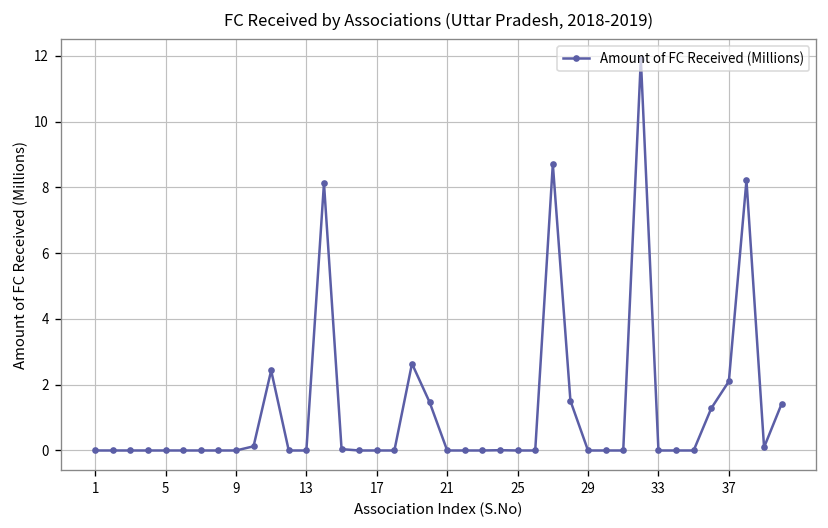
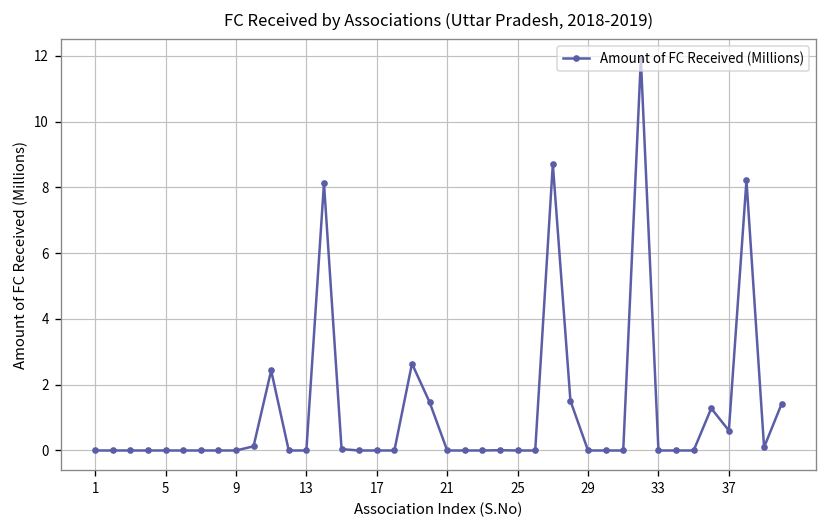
37: 2.1 -> 0.6
